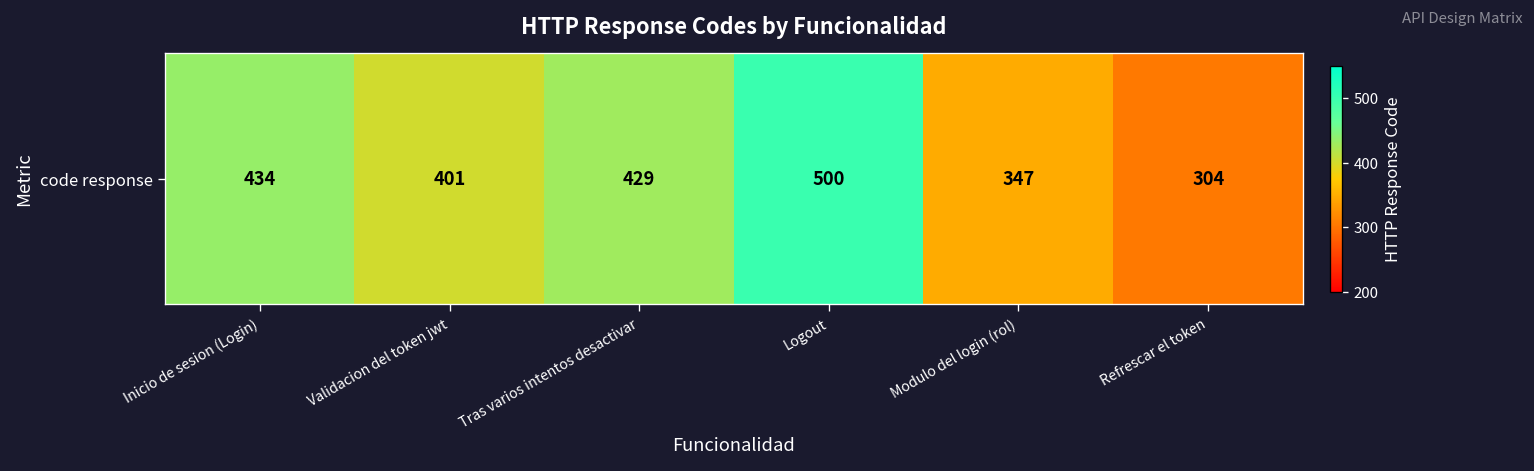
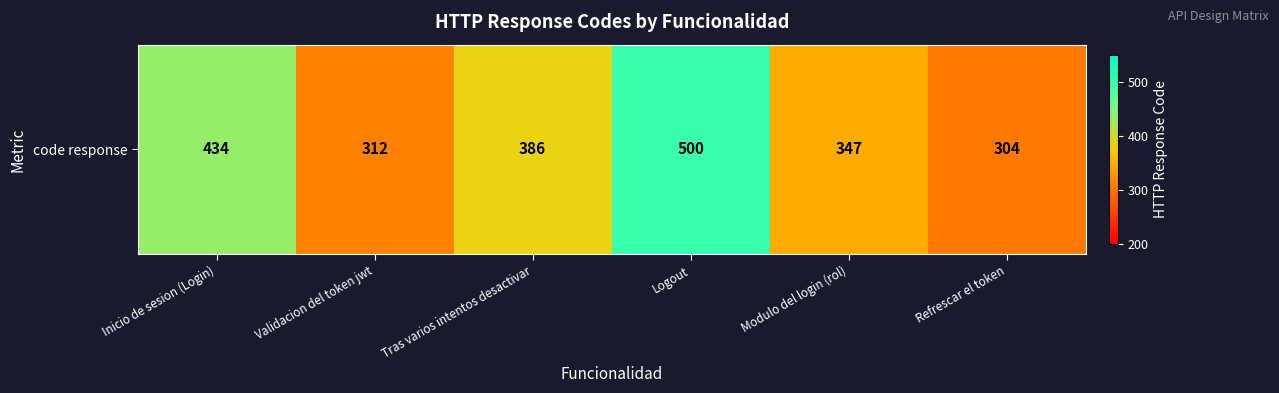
code response, Validacion del token jwt: 401 -> 312
code response, Tras varios intentos desactivar: 429 -> 386
